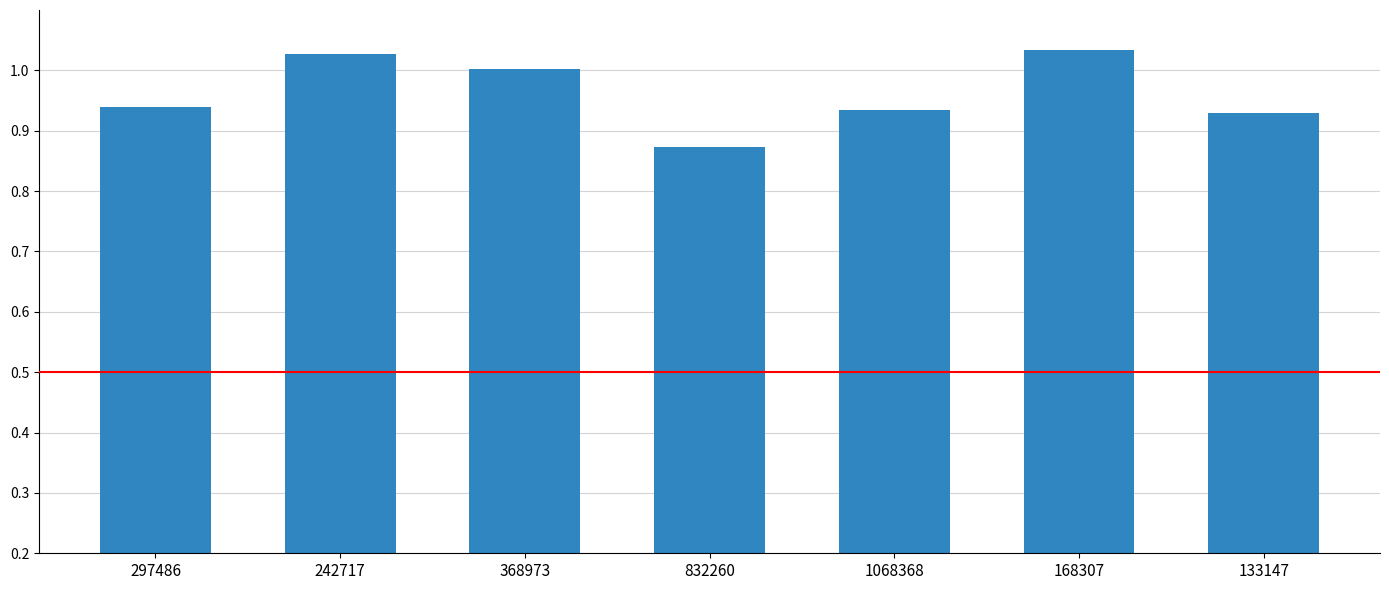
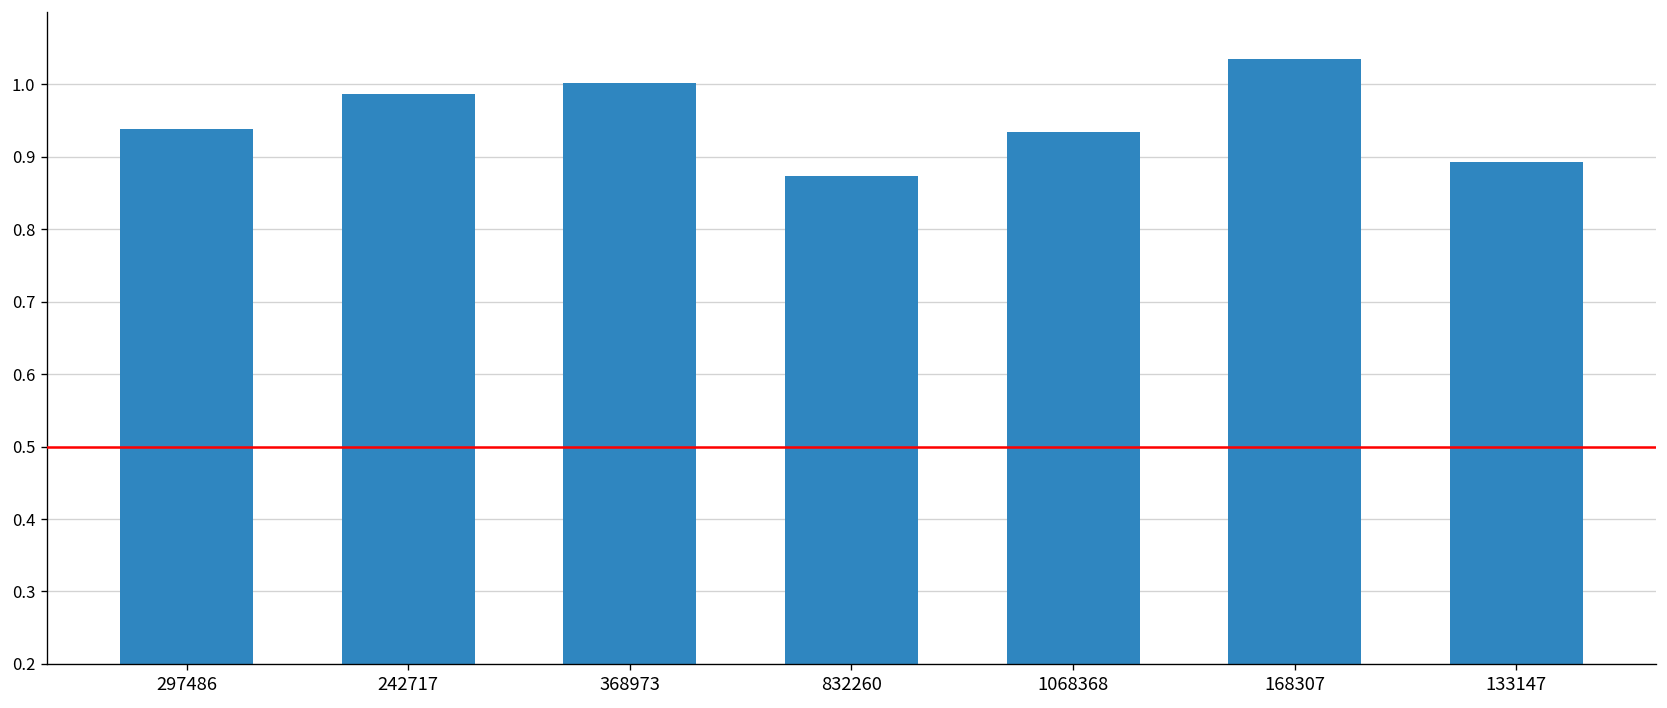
242717: 1.03 -> 0.99
133147: 0.93 -> 0.89
